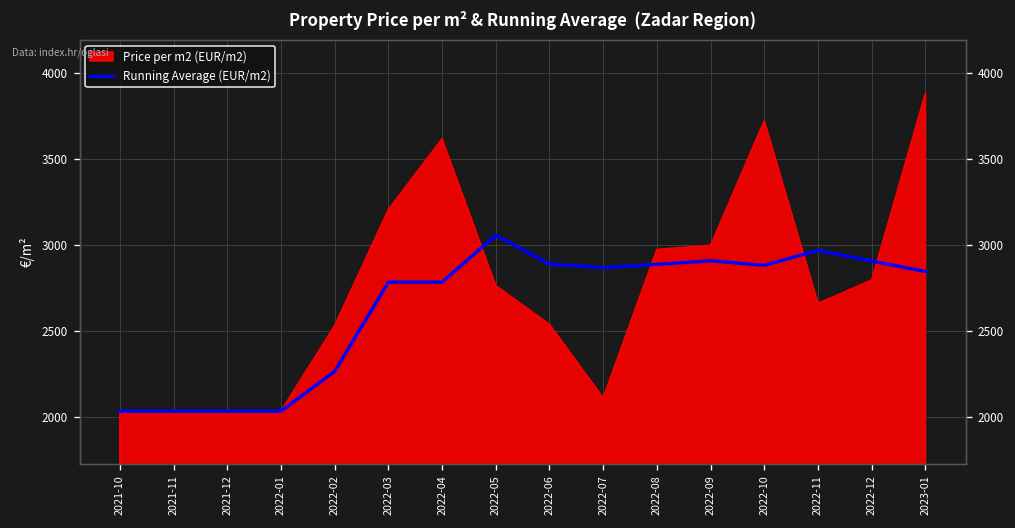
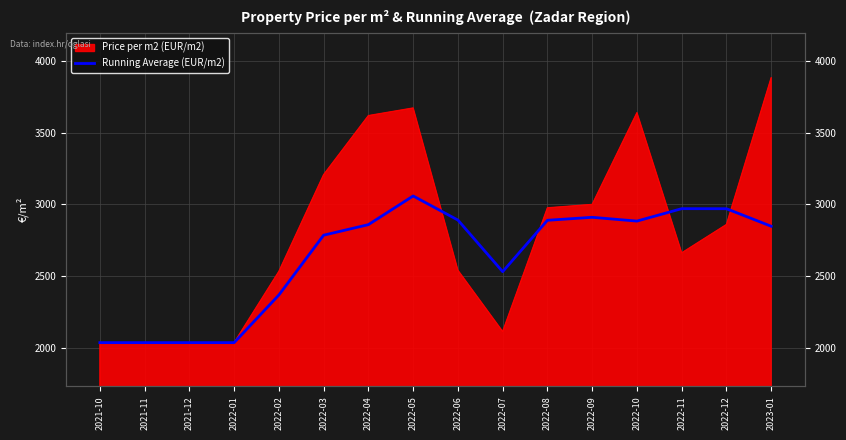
Running Average (EUR/m2), 2022-02: 2270 -> 2370
Running Average (EUR/m2), 2022-04: 2780 -> 2860
Price per m2 (EUR/m2), 2022-05: 2760 -> 3670
Running Average (EUR/m2), 2022-07: 2870 -> 2530
Price per m2 (EUR/m2), 2022-10: 3720 -> 3640
Price per m2 (EUR/m2), 2022-12: 2800 -> 2860
Running Average (EUR/m2), 2022-12: 2910 -> 2970
